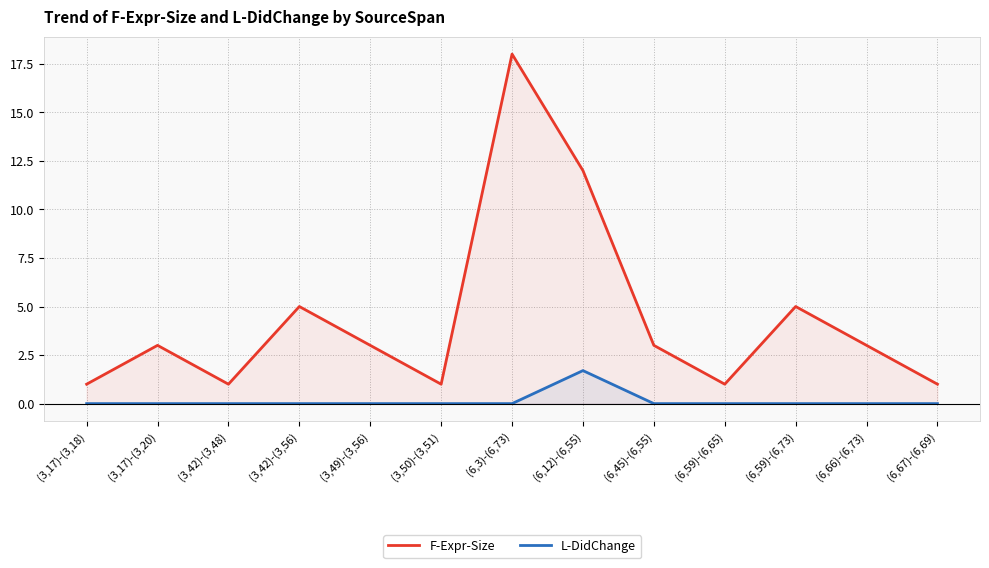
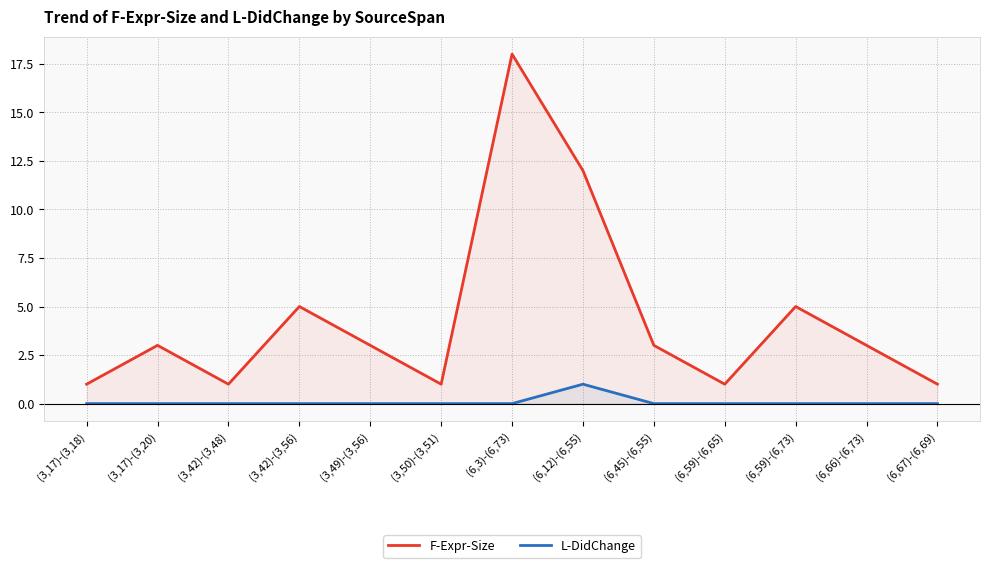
L-DidChange, (6,12)-(6,55): 1.7 -> 1.0
